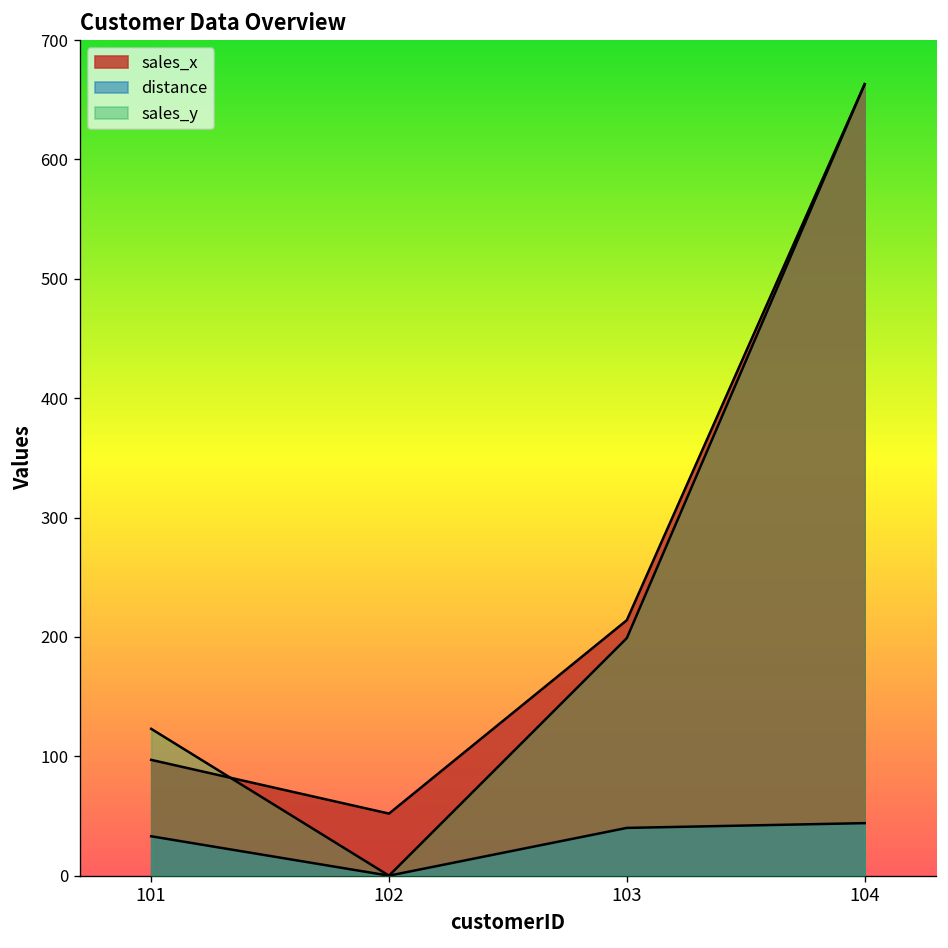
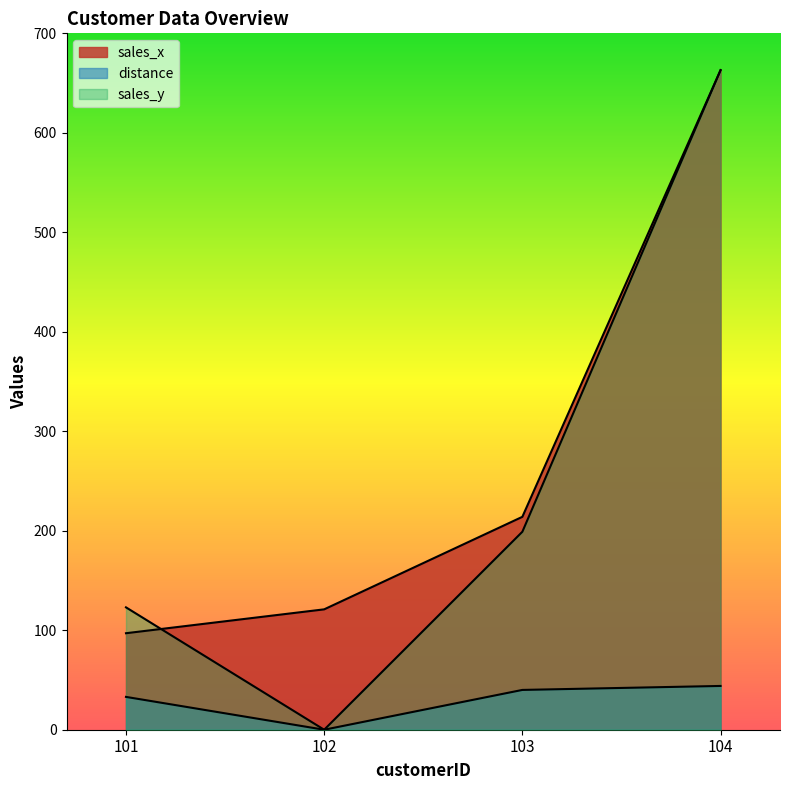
sales_x, 102: 50 -> 120
